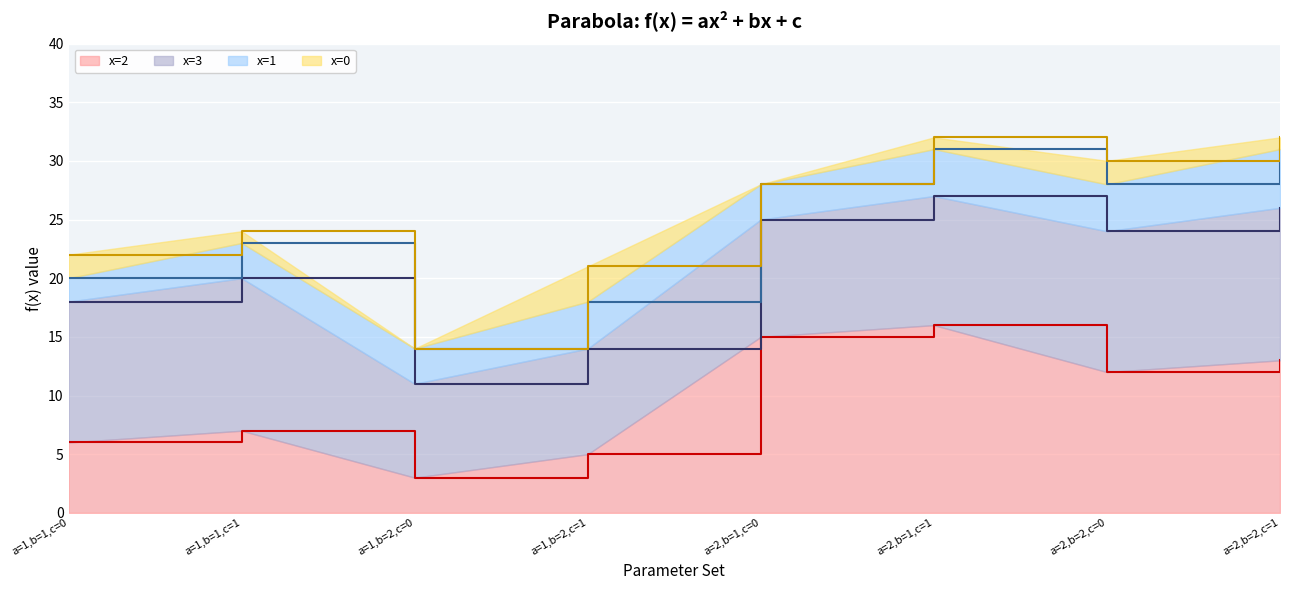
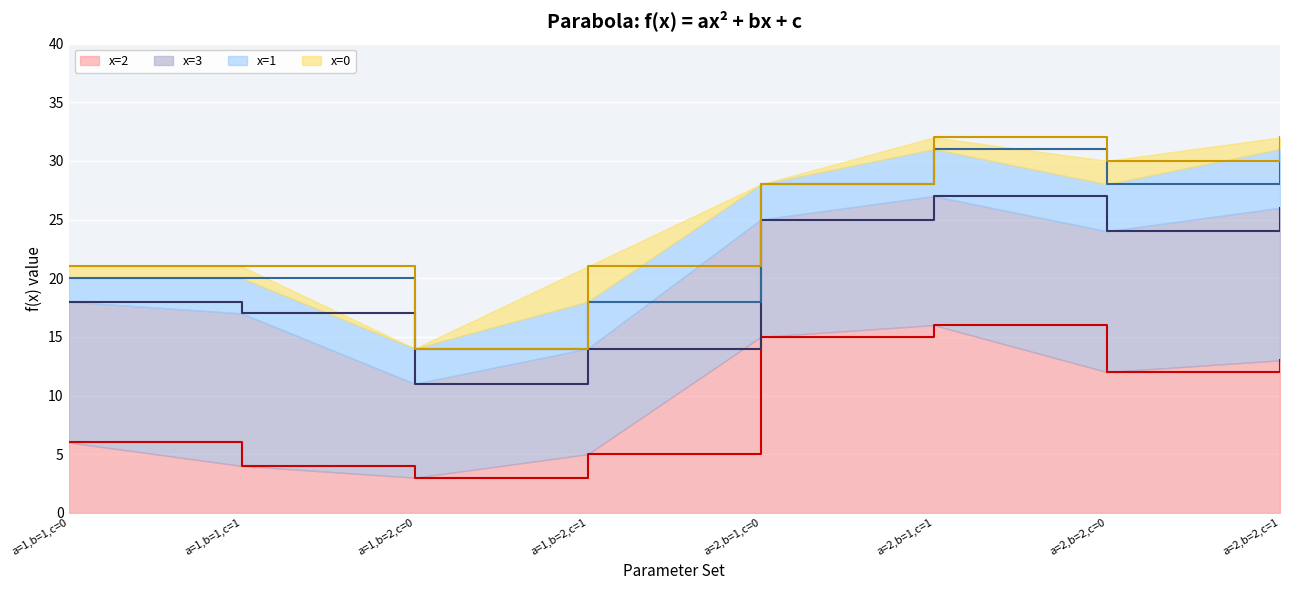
x=0, a=1,b=1,c=0: 2 -> 1
x=2, a=1,b=1,c=1: 7 -> 4
